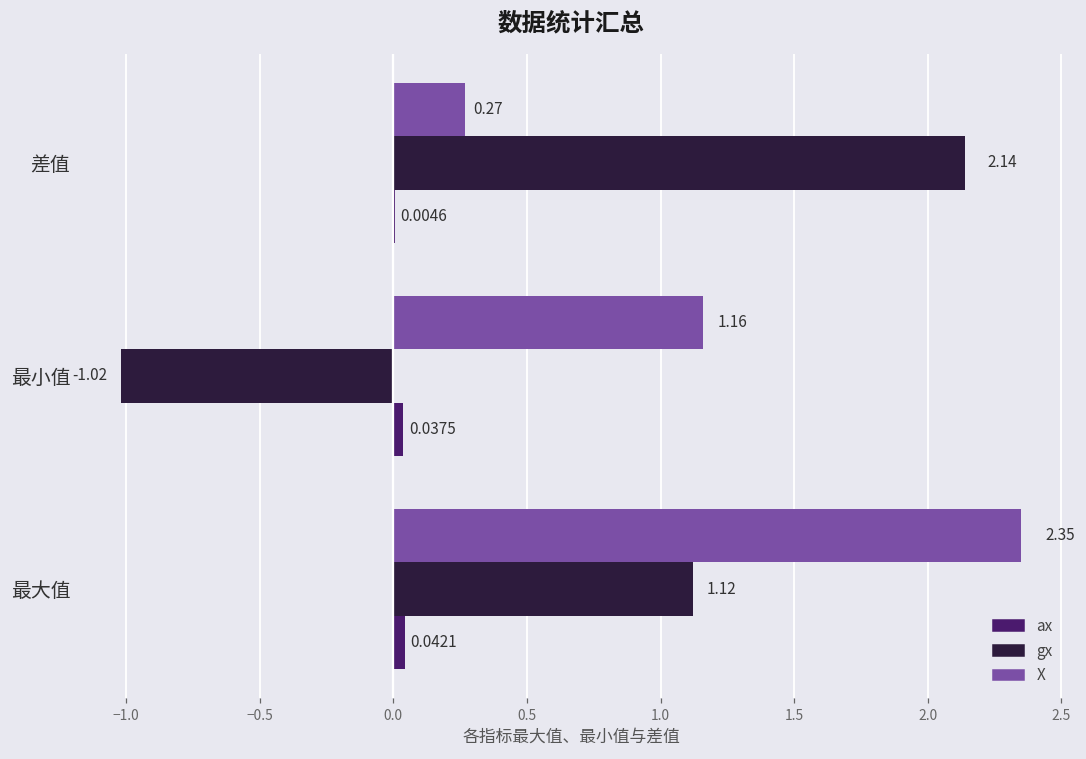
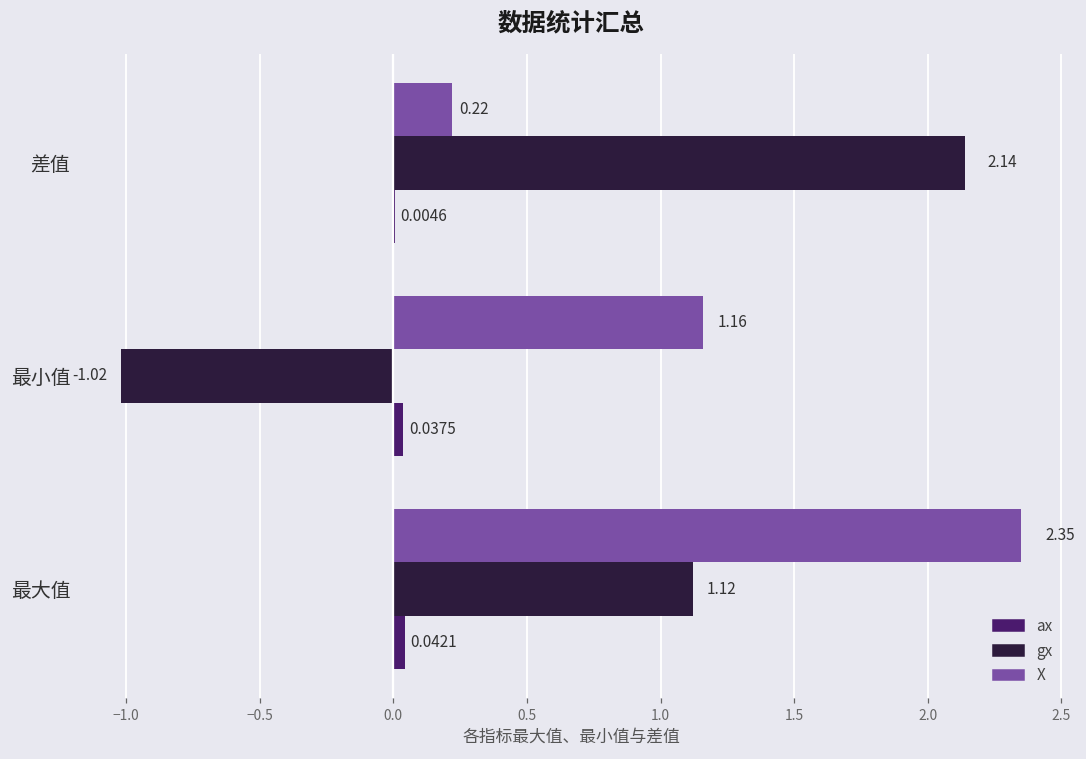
X, 差值: 0.27 -> 0.22
